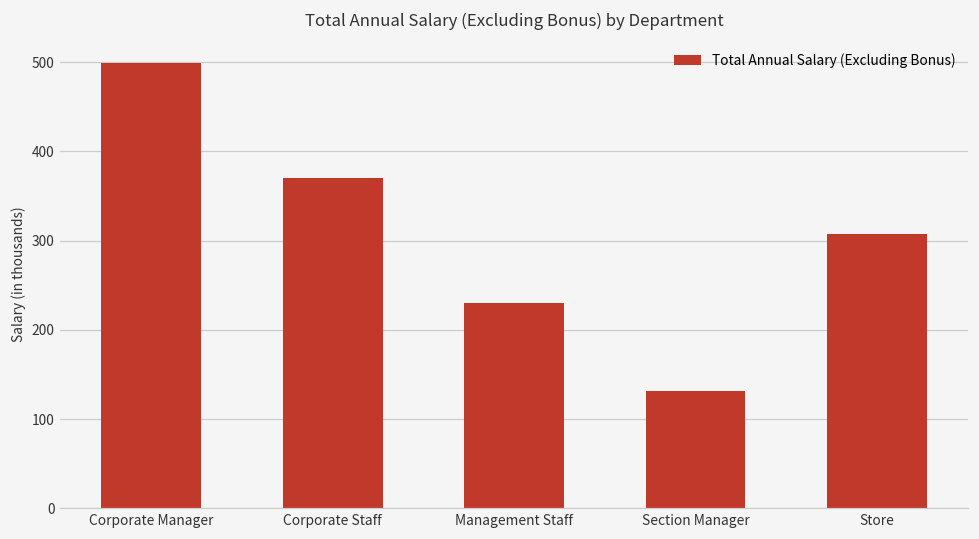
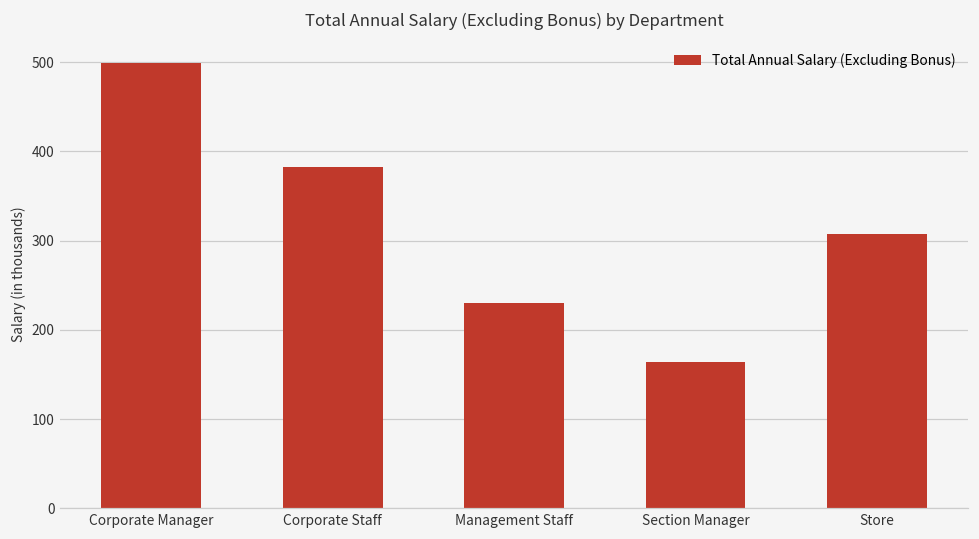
Corporate Staff: 370 -> 380
Section Manager: 130 -> 160
